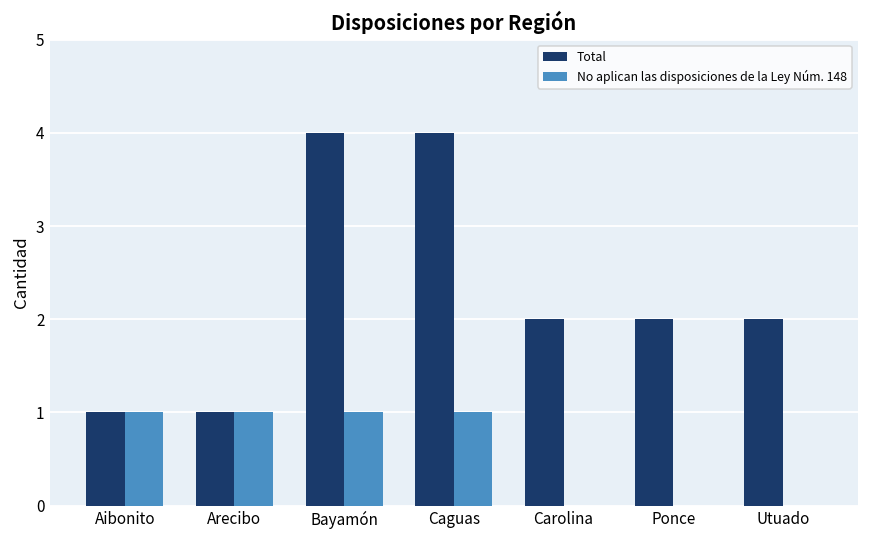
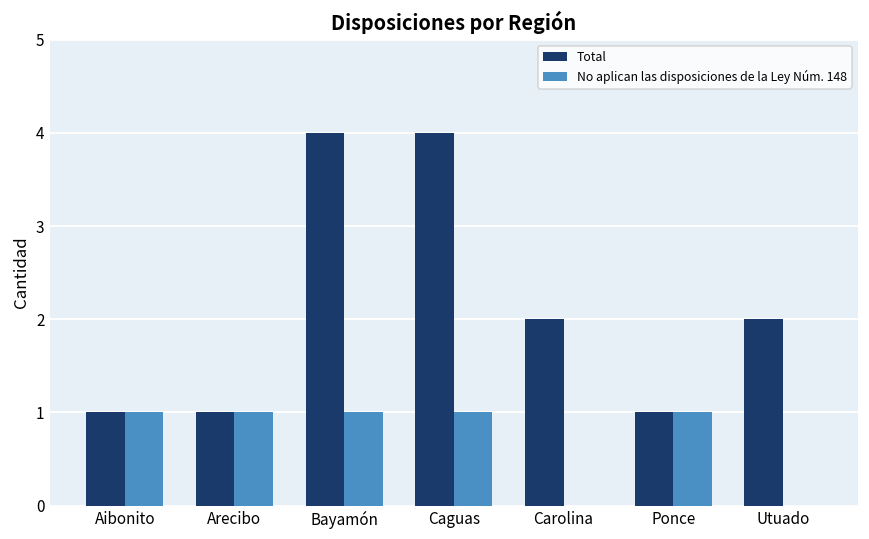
Total, Ponce: 2 -> 1
No aplican las disposiciones de la Ley Núm. 148, Ponce: 0 -> 1
